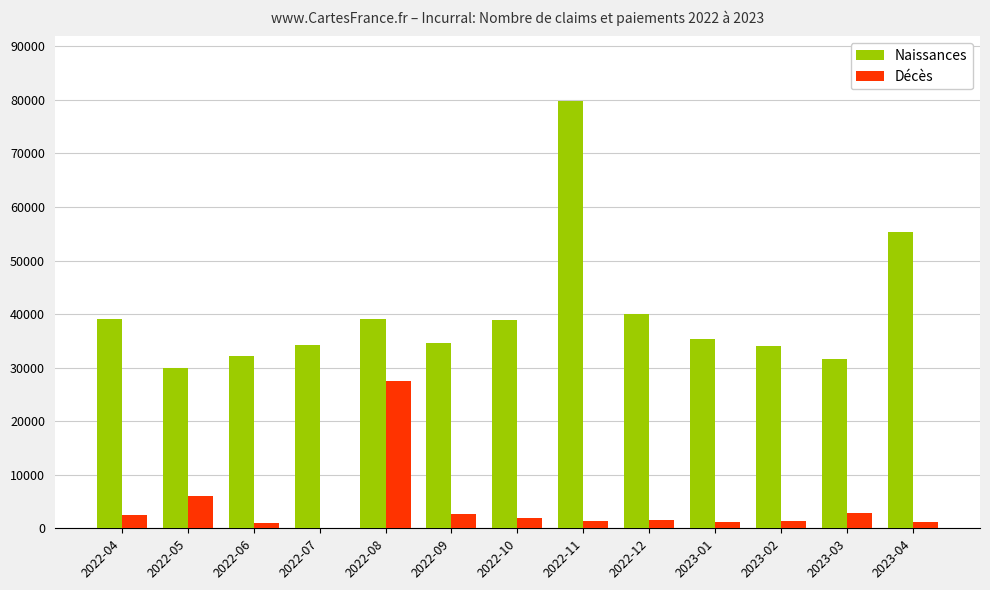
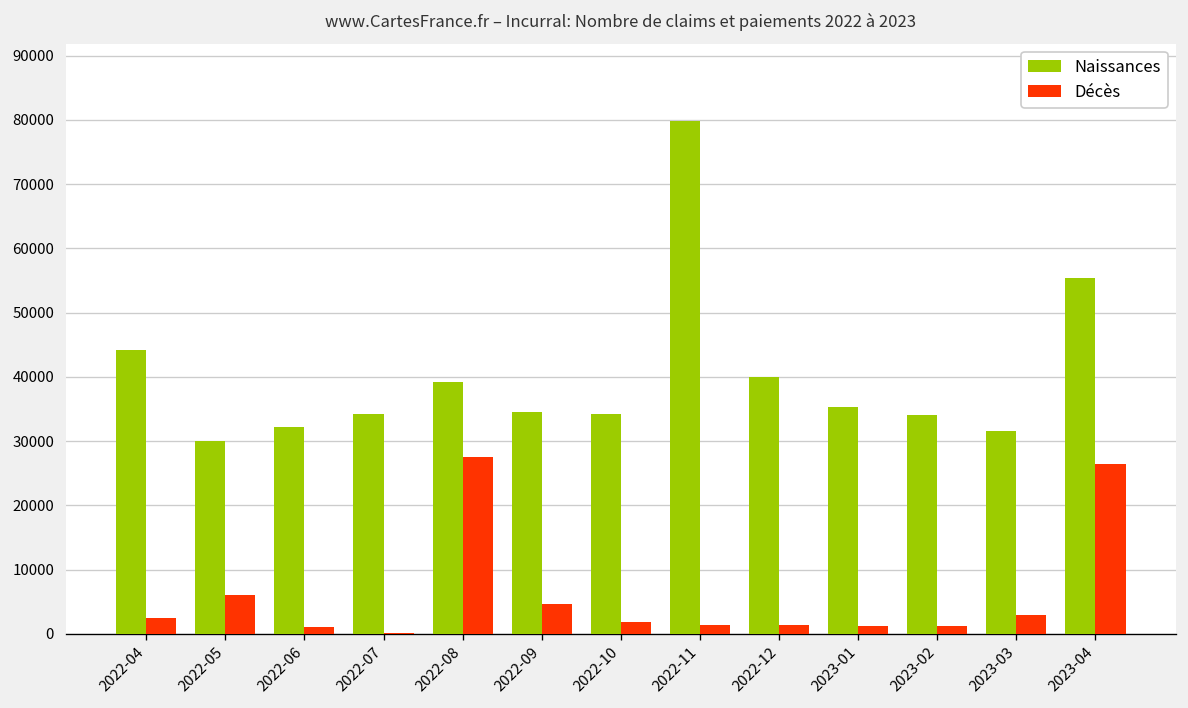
Naissances, 2022-04: 39000 -> 44000
Décès, 2022-09: 3000 -> 5000
Naissances, 2022-10: 39000 -> 34000
Décès, 2023-04: 1000 -> 26000
